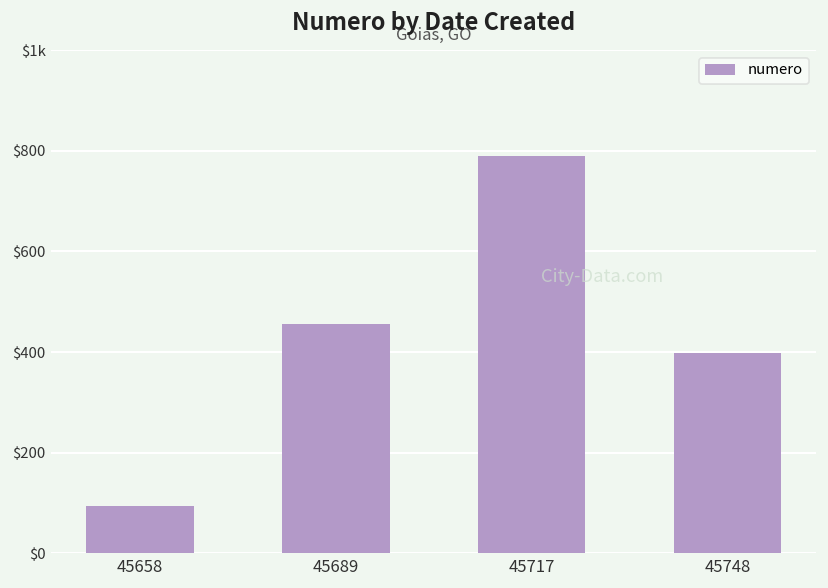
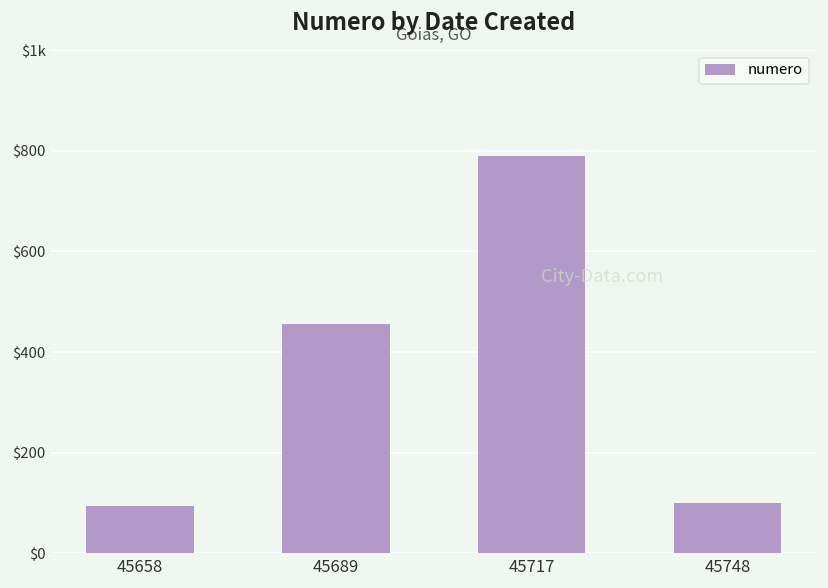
45748: $400 -> $100
